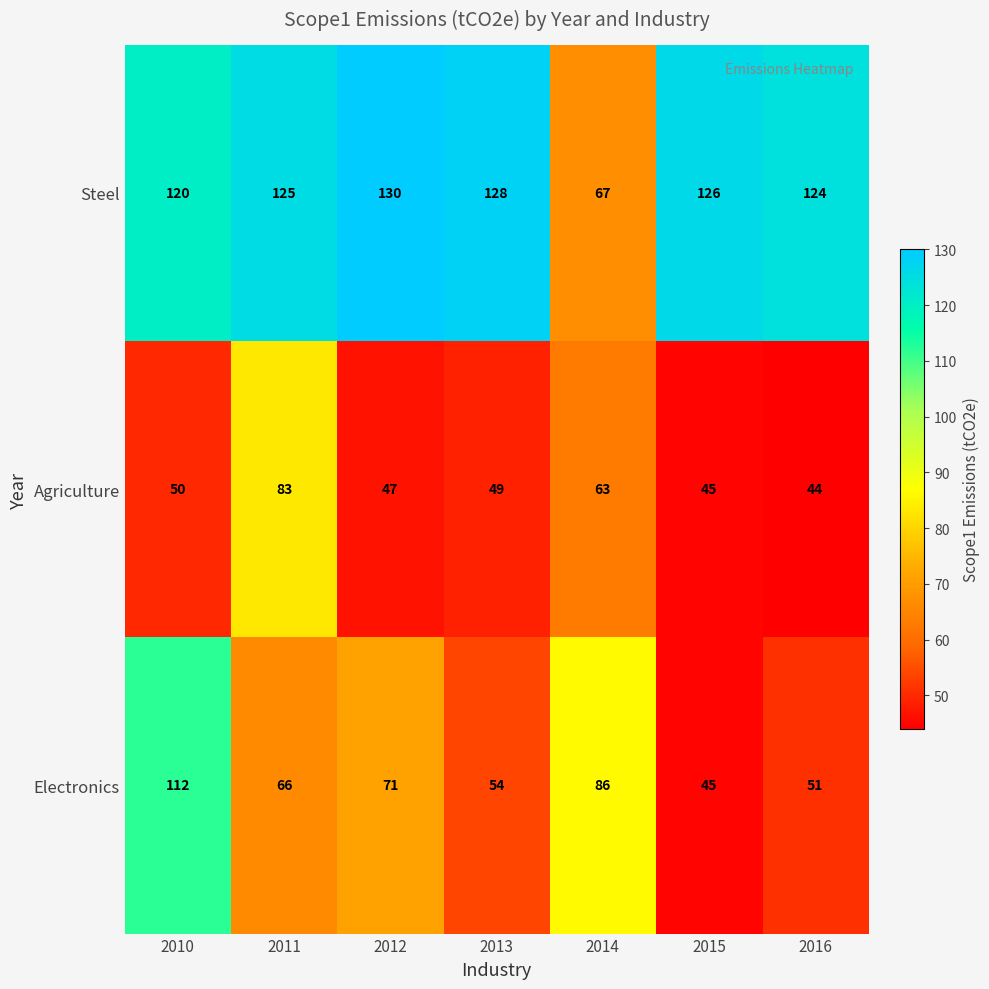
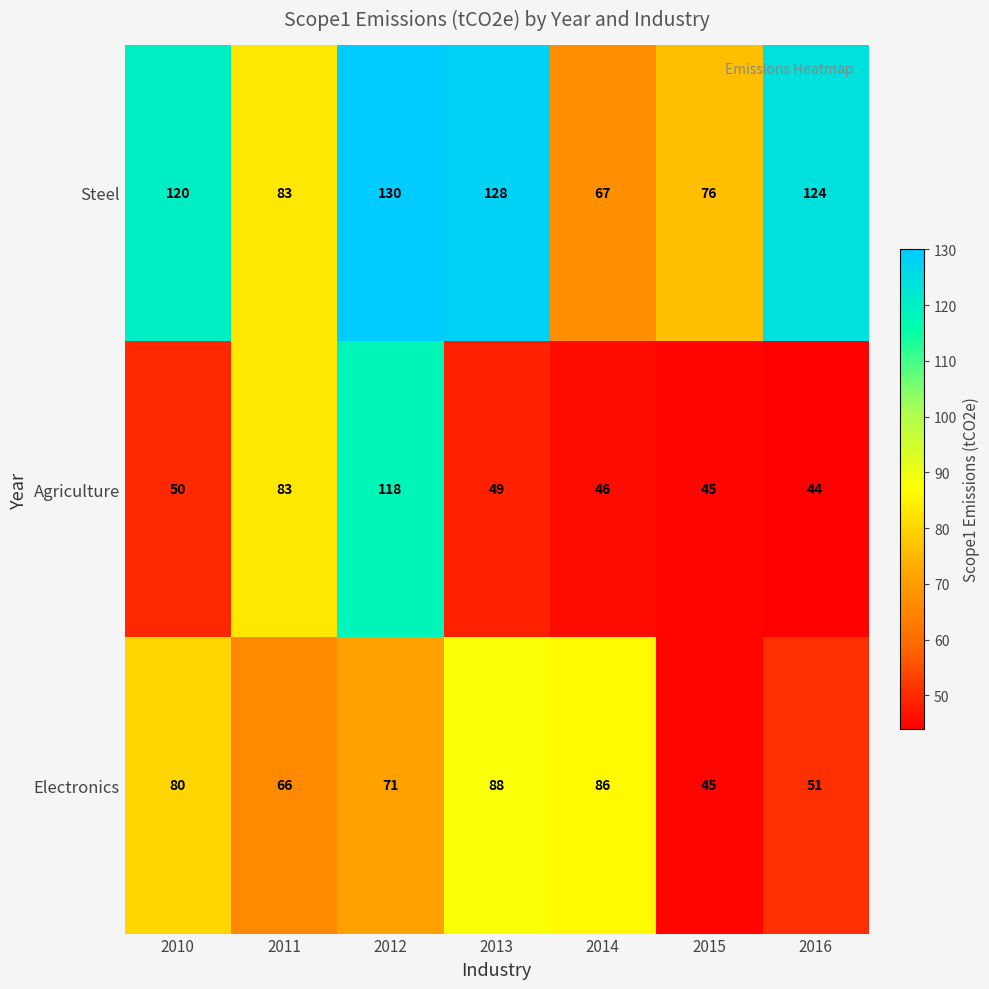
Steel, 2011: 125 -> 83
Steel, 2015: 126 -> 76
Agriculture, 2012: 47 -> 118
Agriculture, 2014: 63 -> 46
Electronics, 2010: 112 -> 80
Electronics, 2013: 54 -> 88
